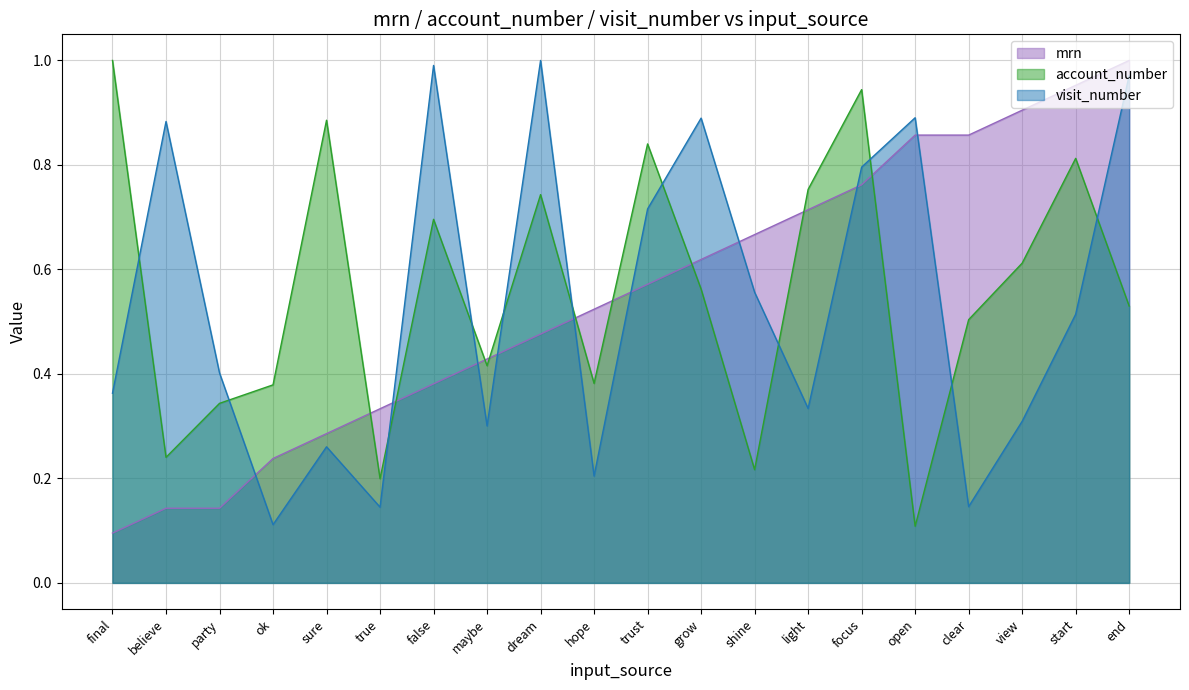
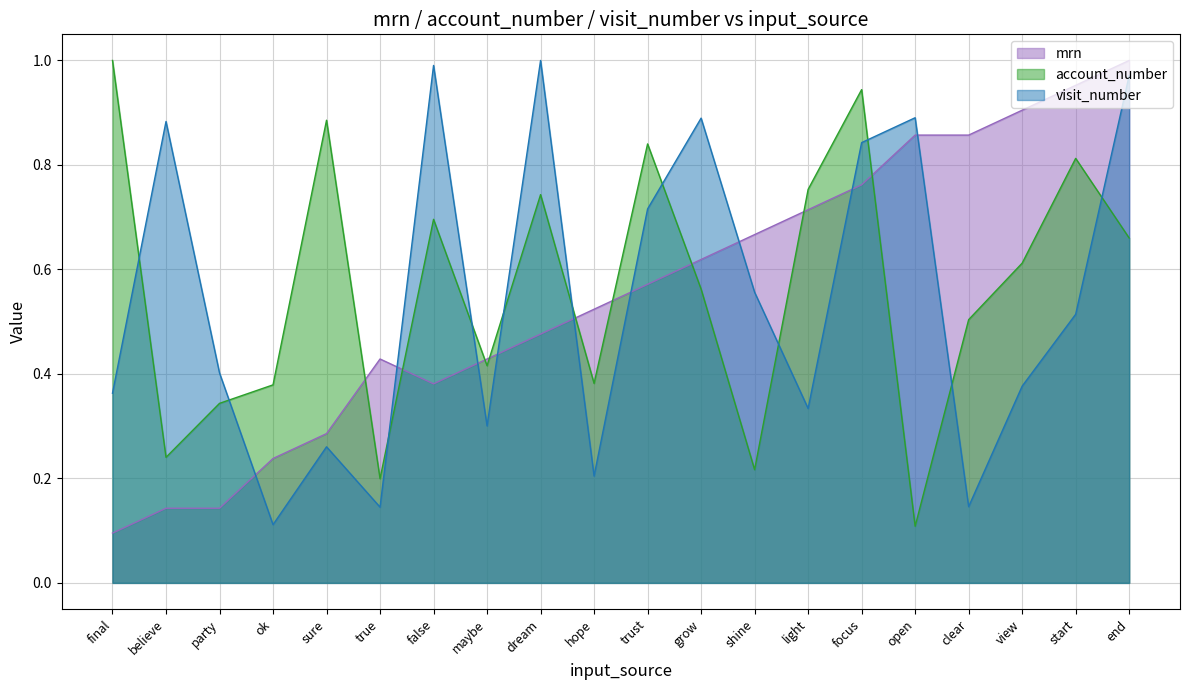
mrn, true: 0.33 -> 0.43
visit_number, focus: 0.80 -> 0.84
visit_number, view: 0.31 -> 0.38
account_number, end: 0.53 -> 0.66
